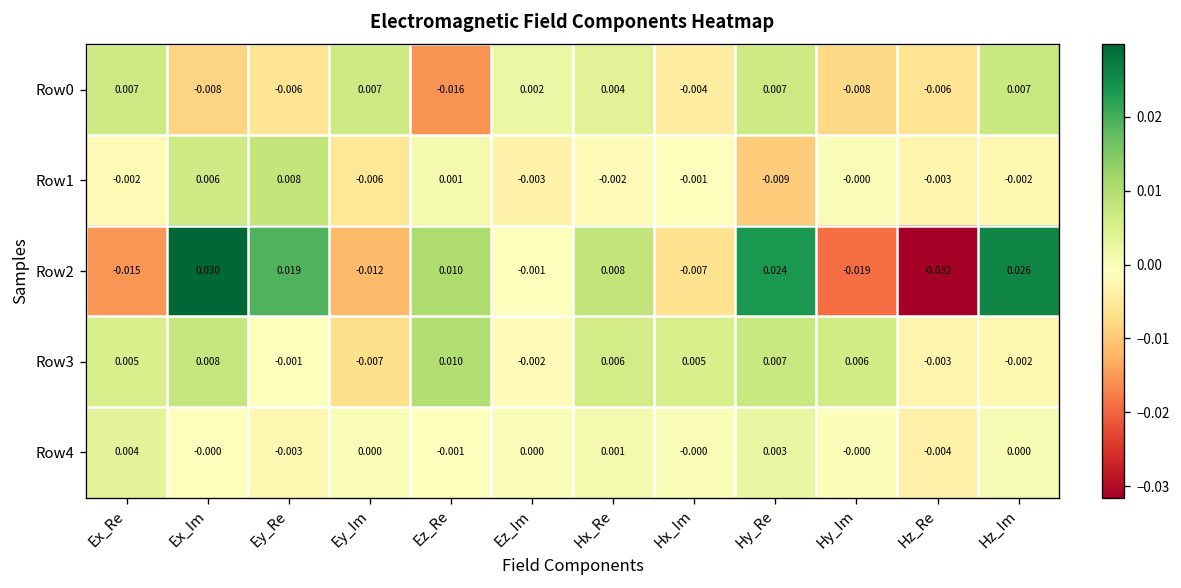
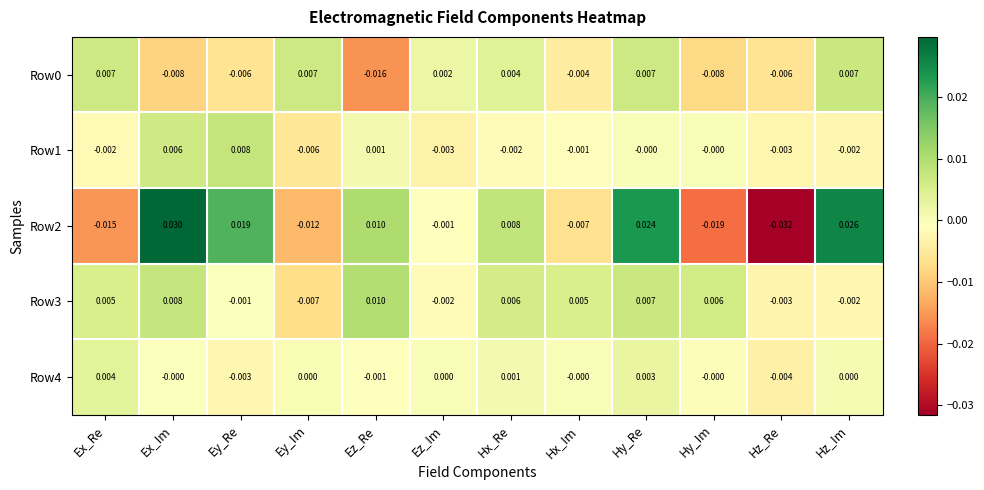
Row1, Hy_Re: -0.009 -> -0.000
